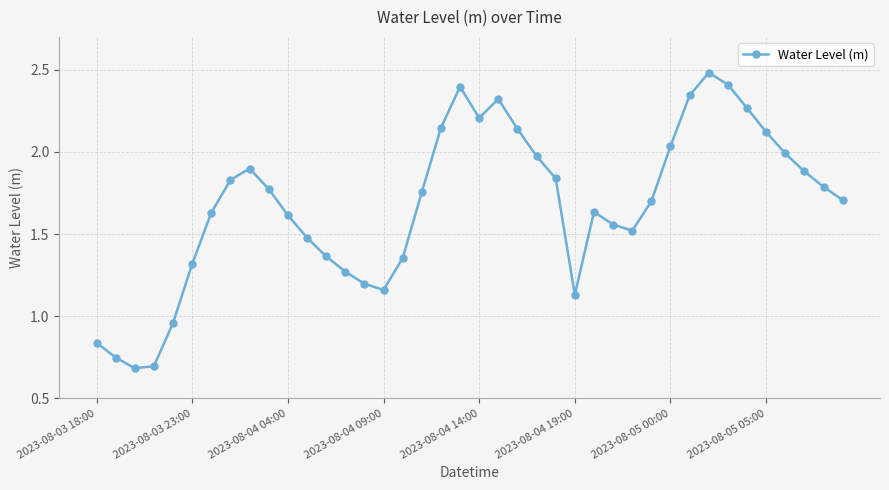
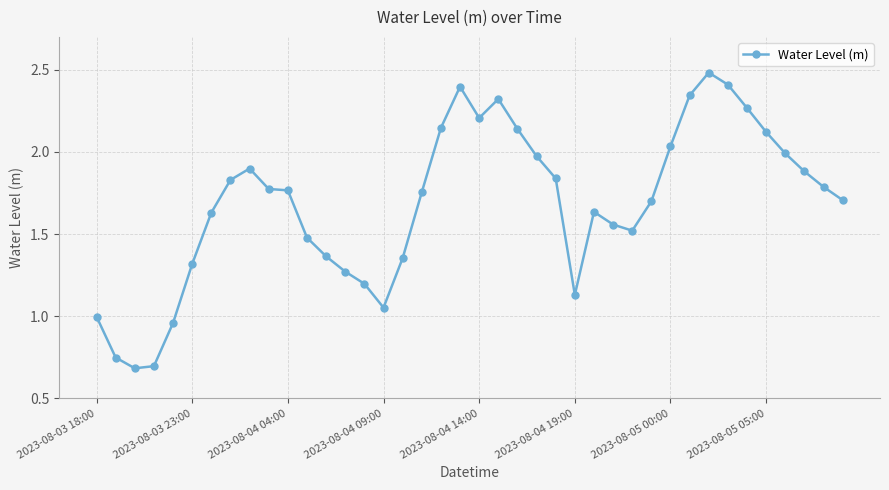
2023-08-03 18:00: 0.84 -> 1.00
2023-08-04 04:00: 1.61 -> 1.77
2023-08-04 09:00: 1.16 -> 1.05
